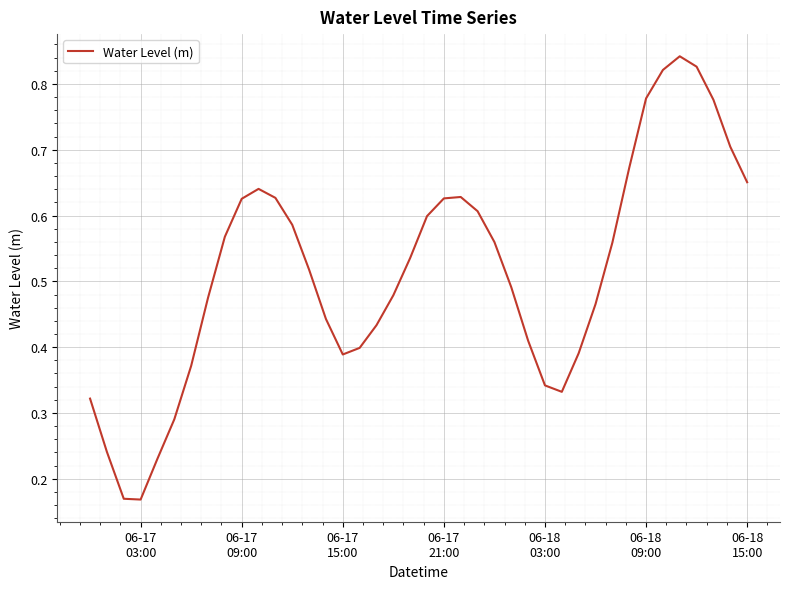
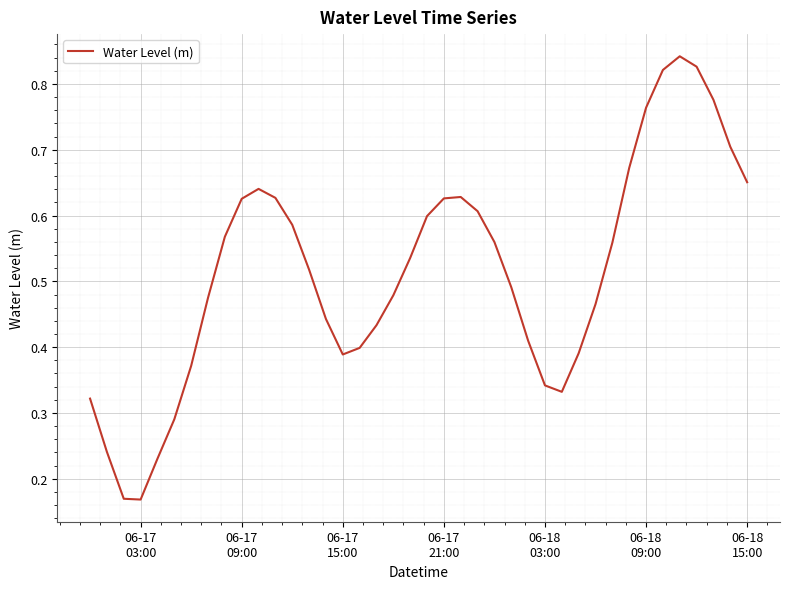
06-18 09:00: 0.78 -> 0.76
